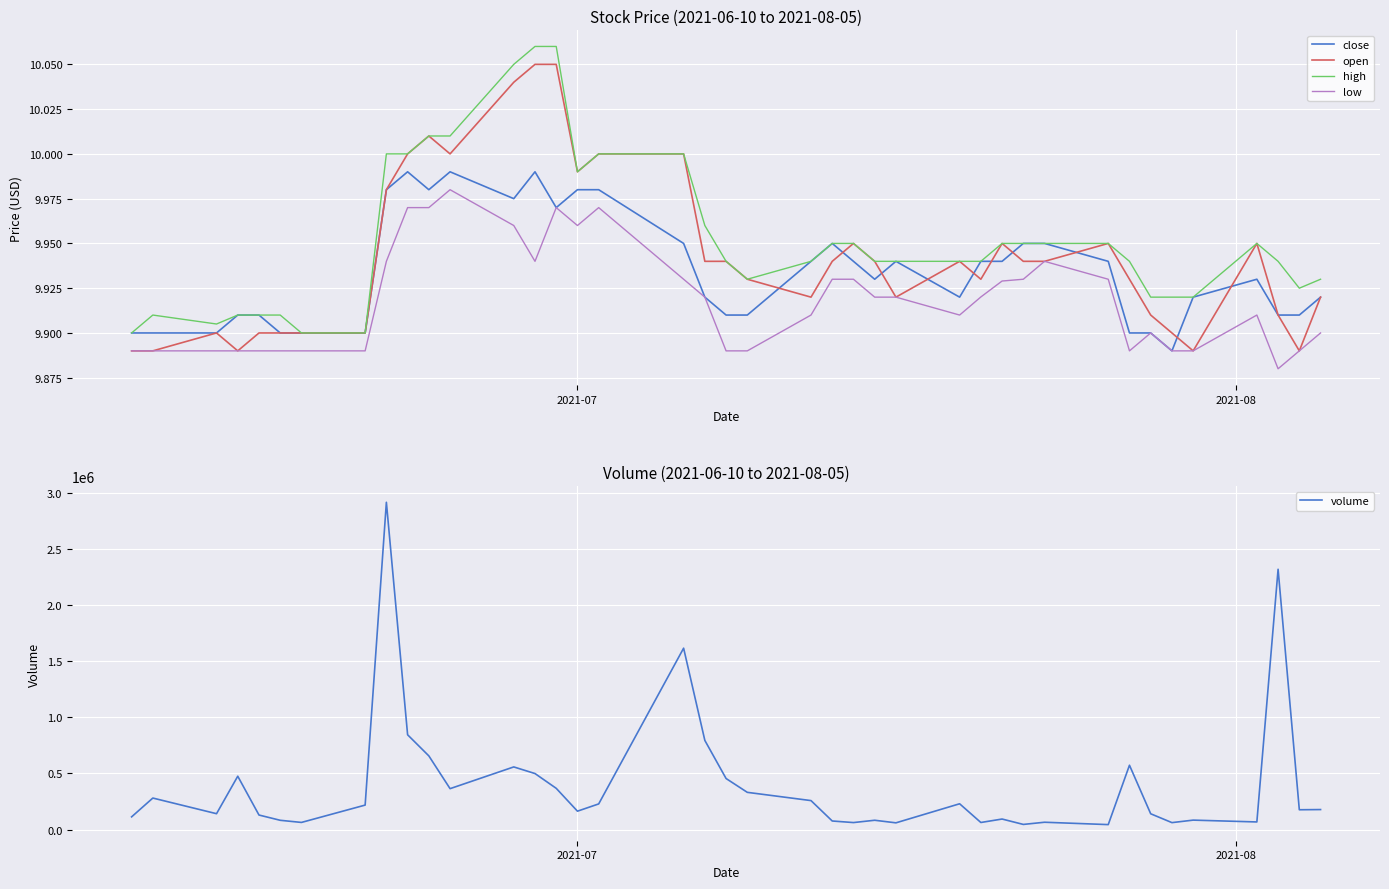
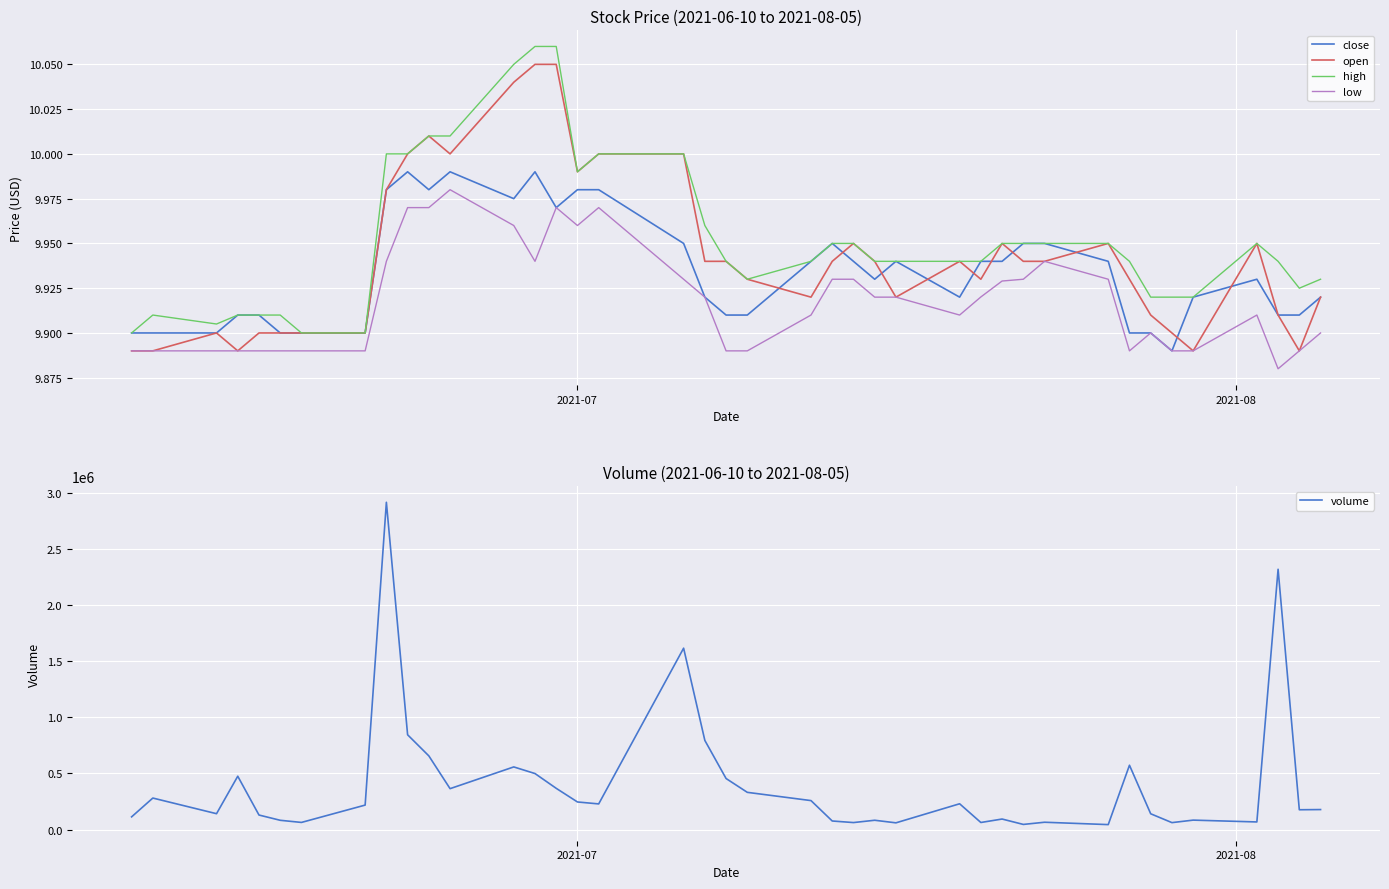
Volume (2021-06-10 to 2021-08-05), 2021-07: 160000 -> 250000
